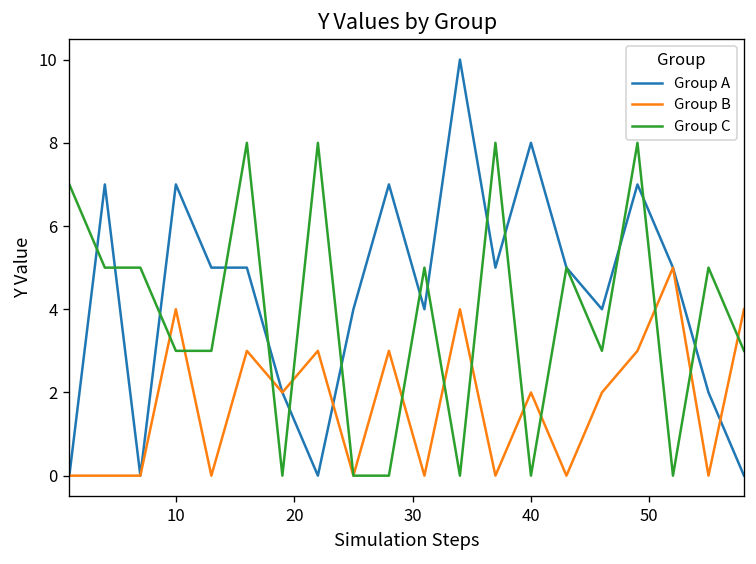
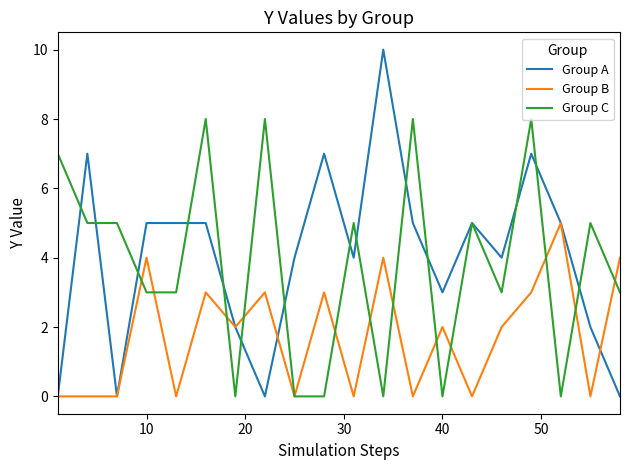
Group A, 10: 7 -> 5
Group A, 40: 8 -> 3
